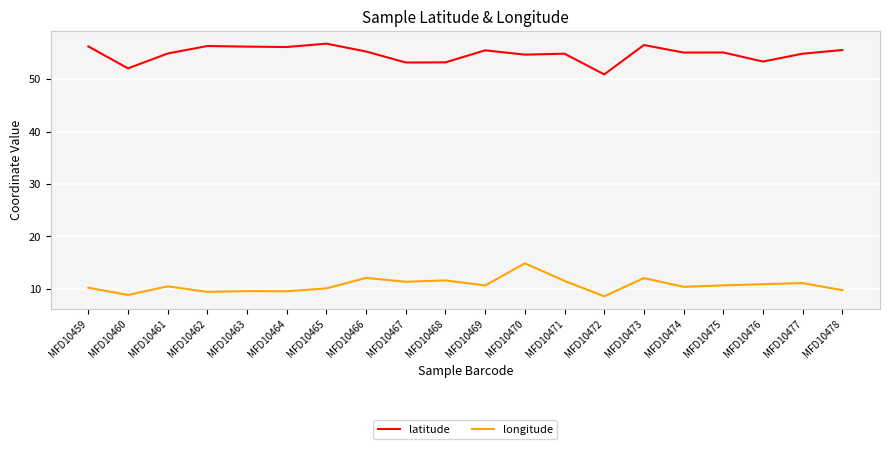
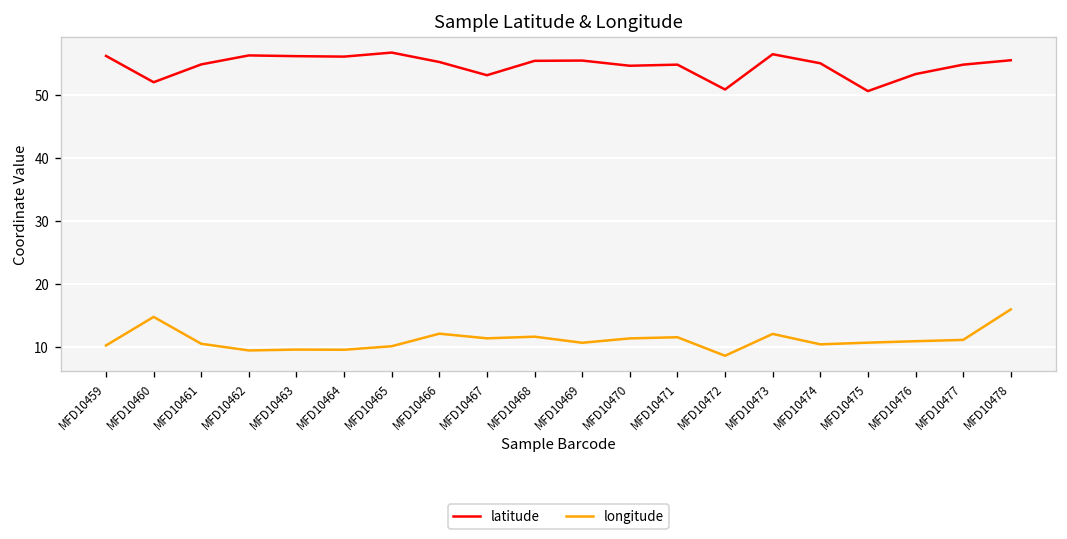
longitude, MFD10460: 9 -> 15
latitude, MFD10468: 53 -> 55
longitude, MFD10470: 15 -> 11
latitude, MFD10475: 55 -> 51
longitude, MFD10478: 10 -> 16
